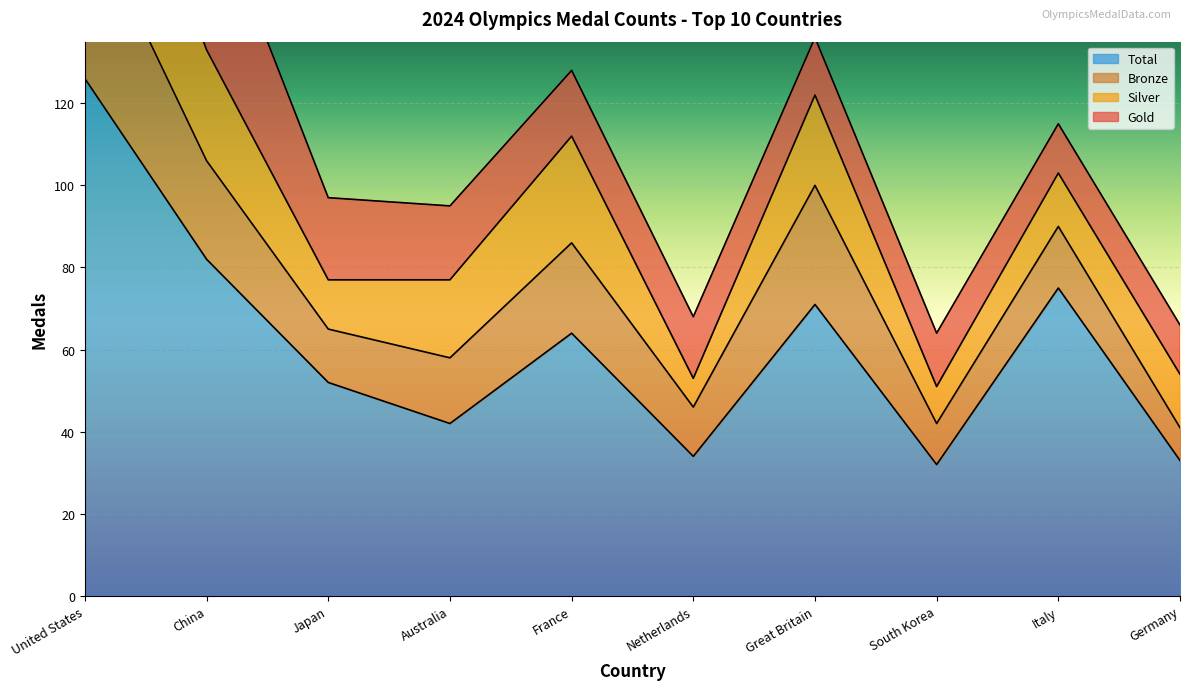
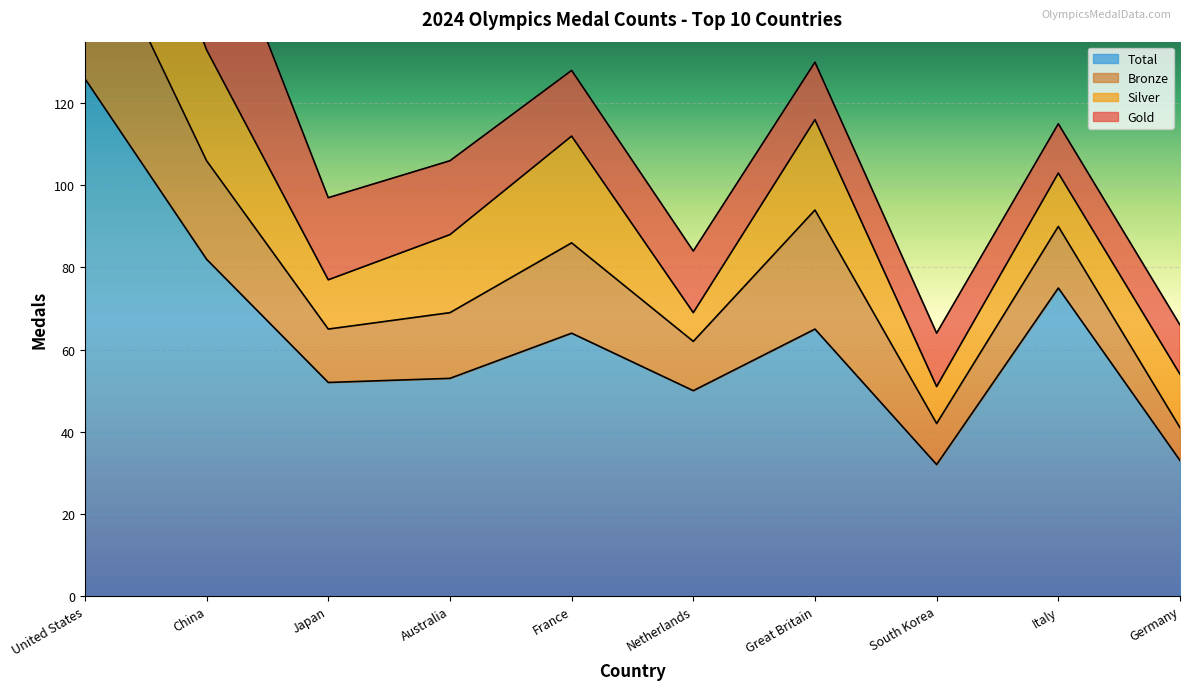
Total, Australia: 42 -> 53
Total, Netherlands: 34 -> 50
Total, Great Britain: 71 -> 65
